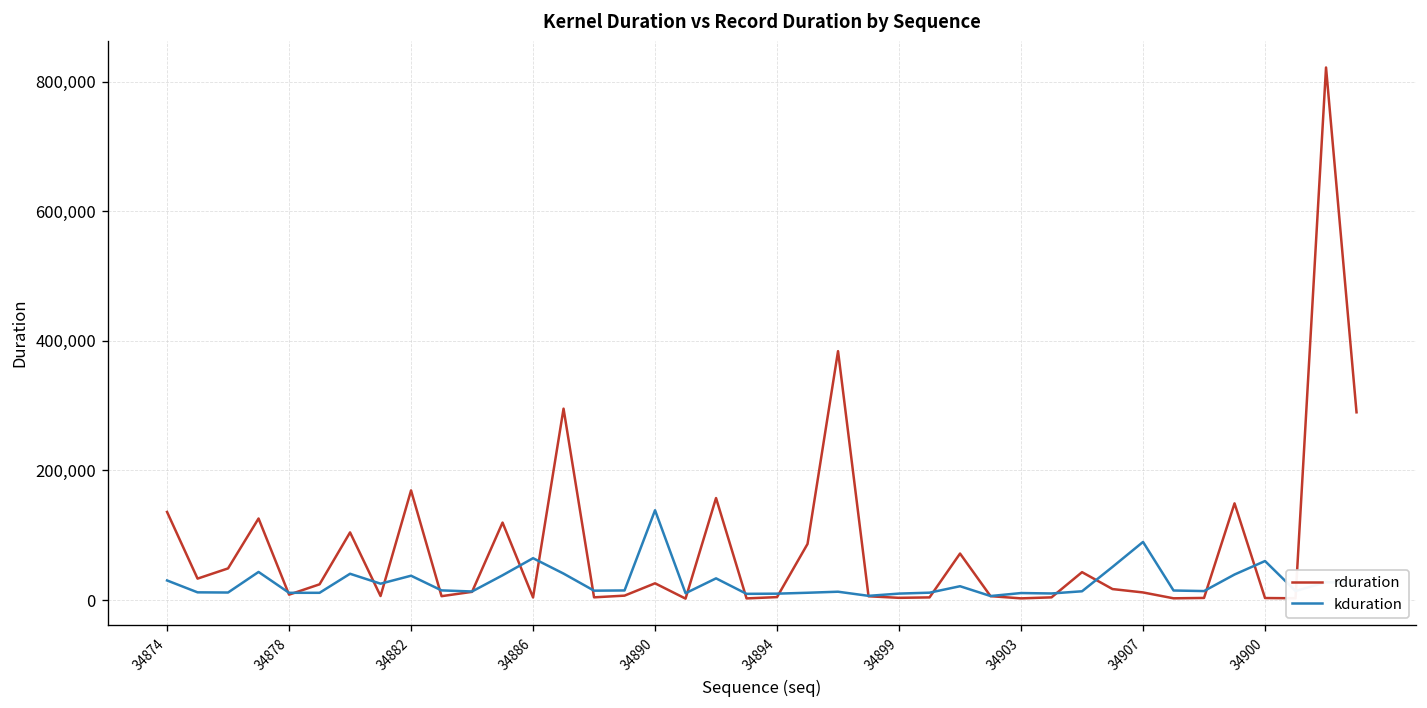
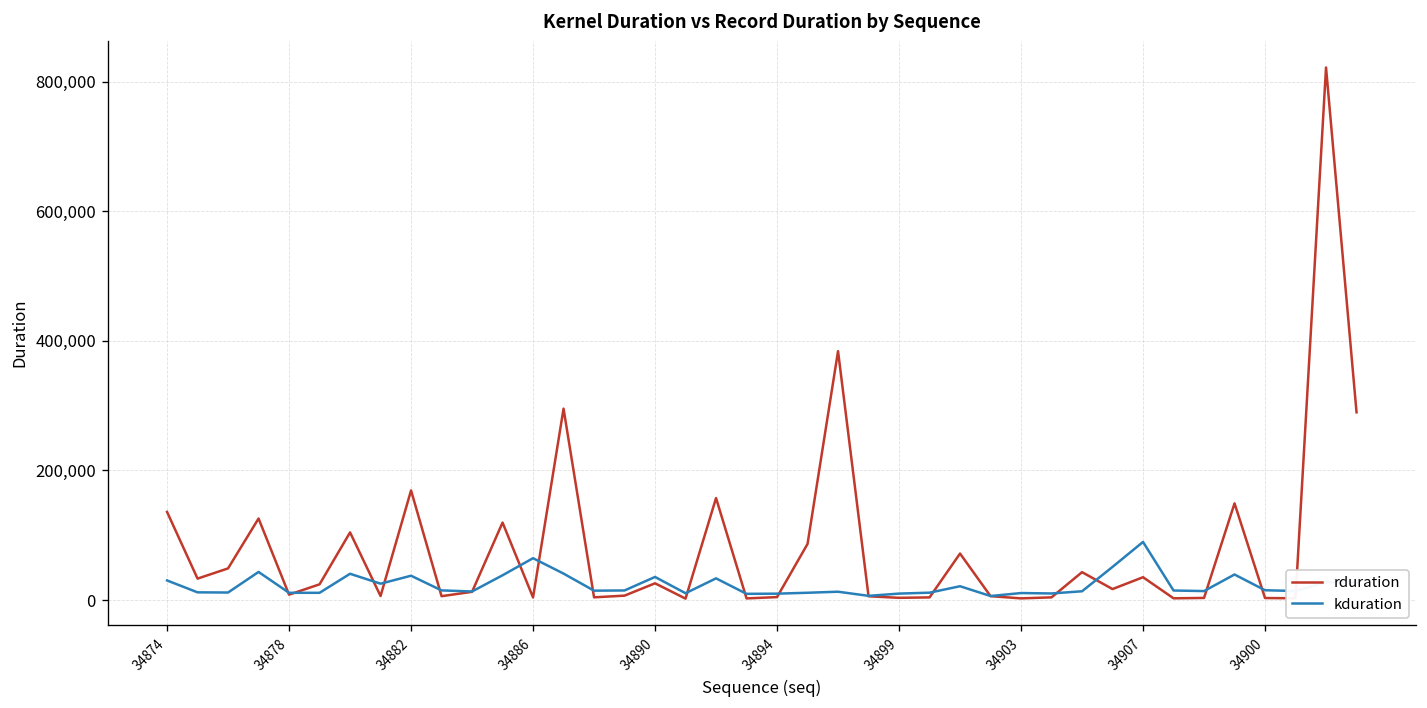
kduration, 34890: 140,000 -> 40,000
rduration, 34907: 10,000 -> 40,000
kduration, 34900: 60,000 -> 20,000
